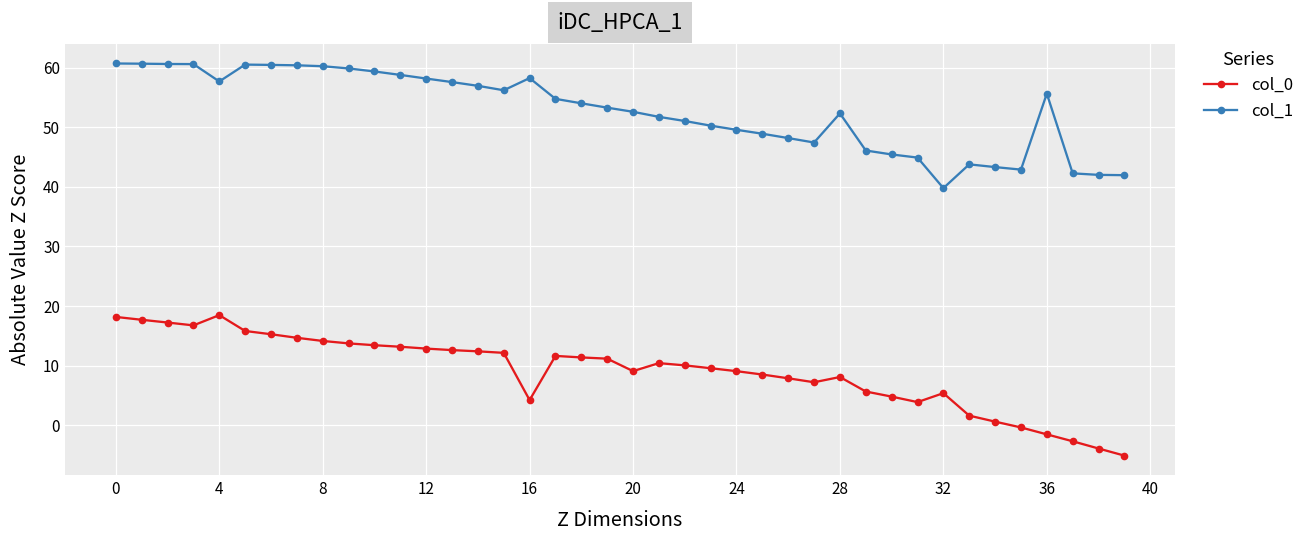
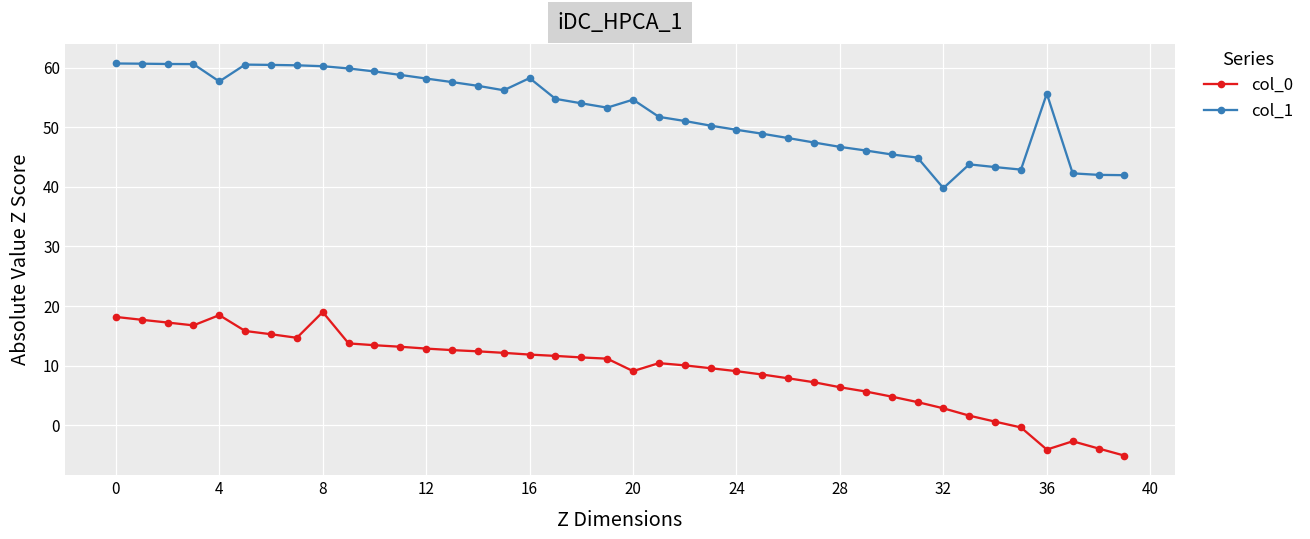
col_0, 8: 14 -> 19
col_0, 16: 4 -> 12
col_1, 20: 53 -> 55
col_0, 28: 8 -> 6
col_1, 28: 52 -> 47
col_0, 32: 5 -> 3
col_0, 36: -2 -> -4
